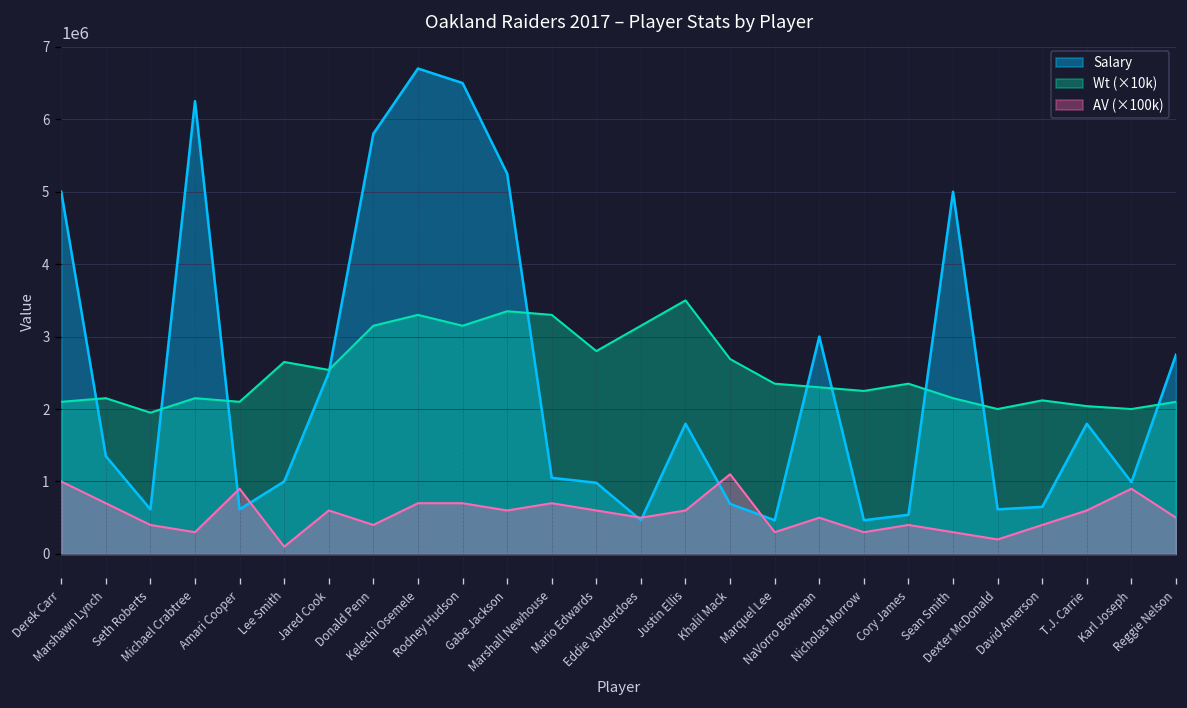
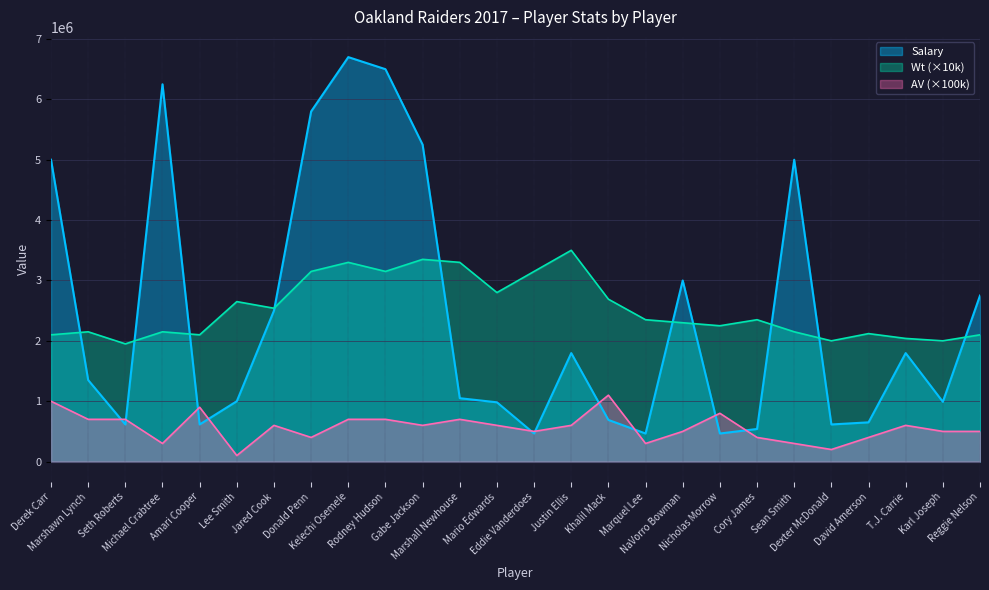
AV (×100k), Seth Roberts: 400000 -> 700000
AV (×100k), Nicholas Morrow: 300000 -> 800000
AV (×100k), Karl Joseph: 900000 -> 500000
